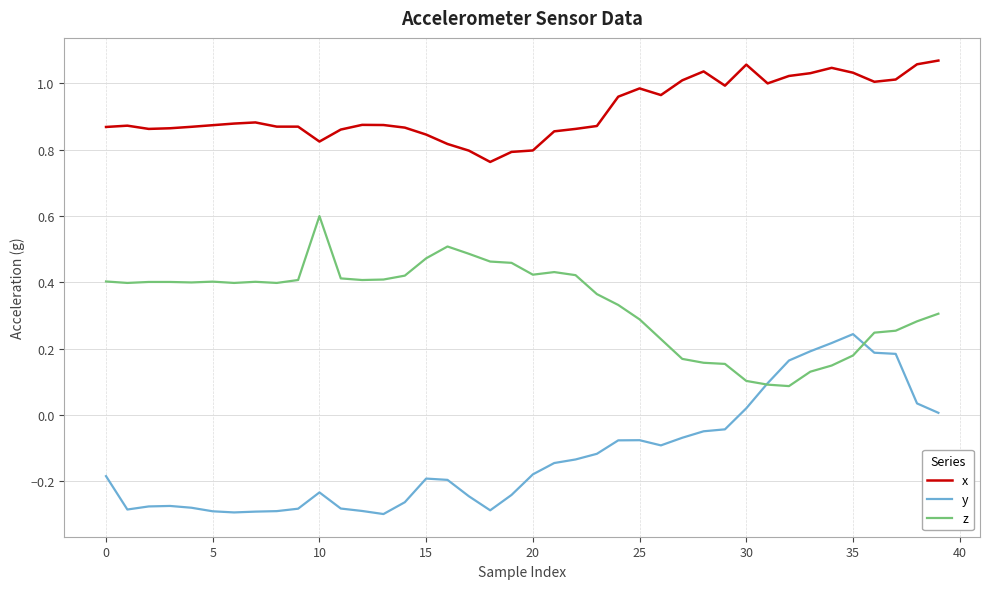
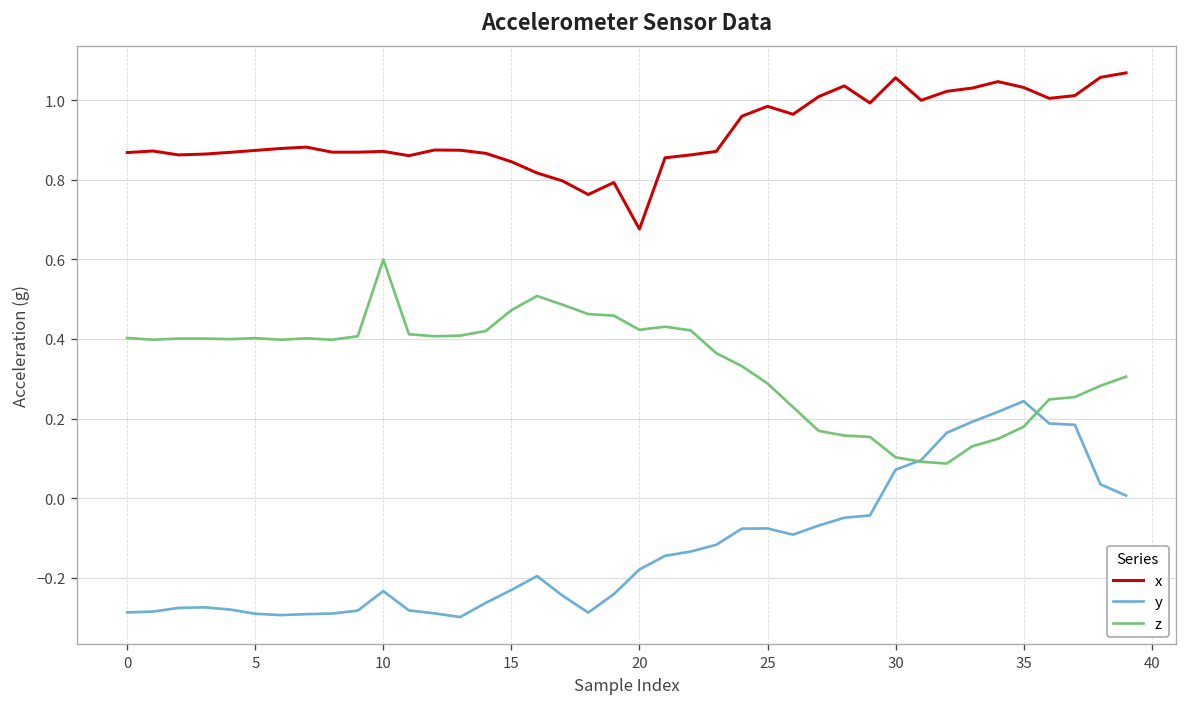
y, 0: -0.18 -> -0.29
x, 10: 0.82 -> 0.87
y, 15: -0.19 -> -0.23
x, 20: 0.80 -> 0.68
y, 30: 0.02 -> 0.07
